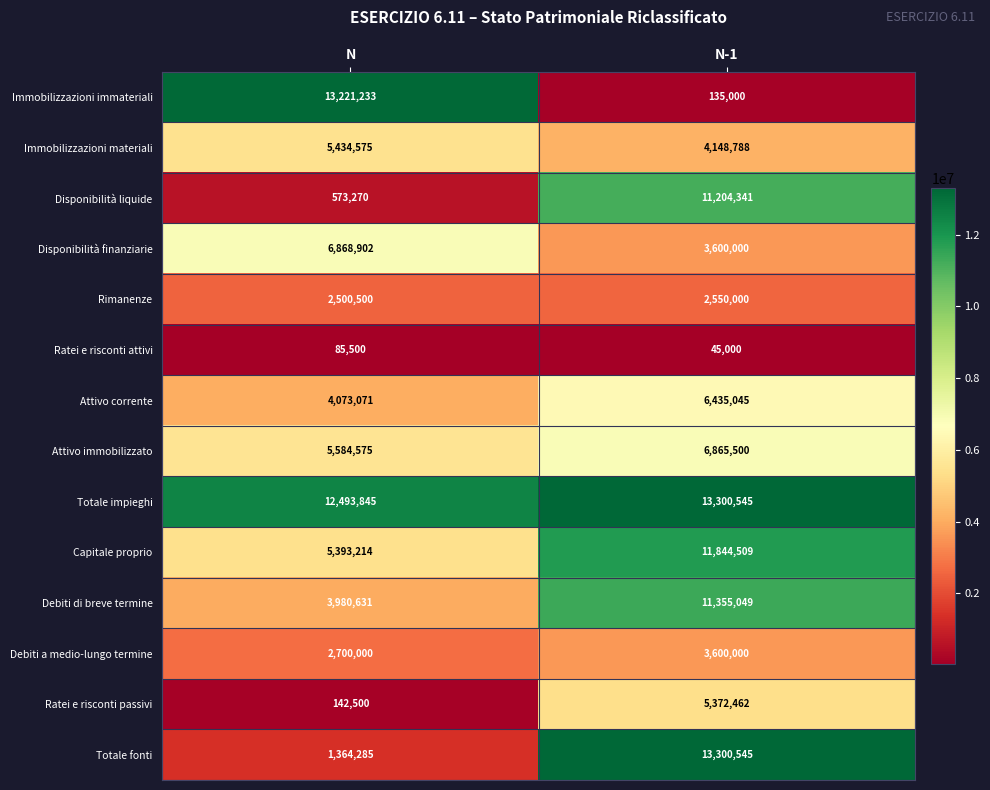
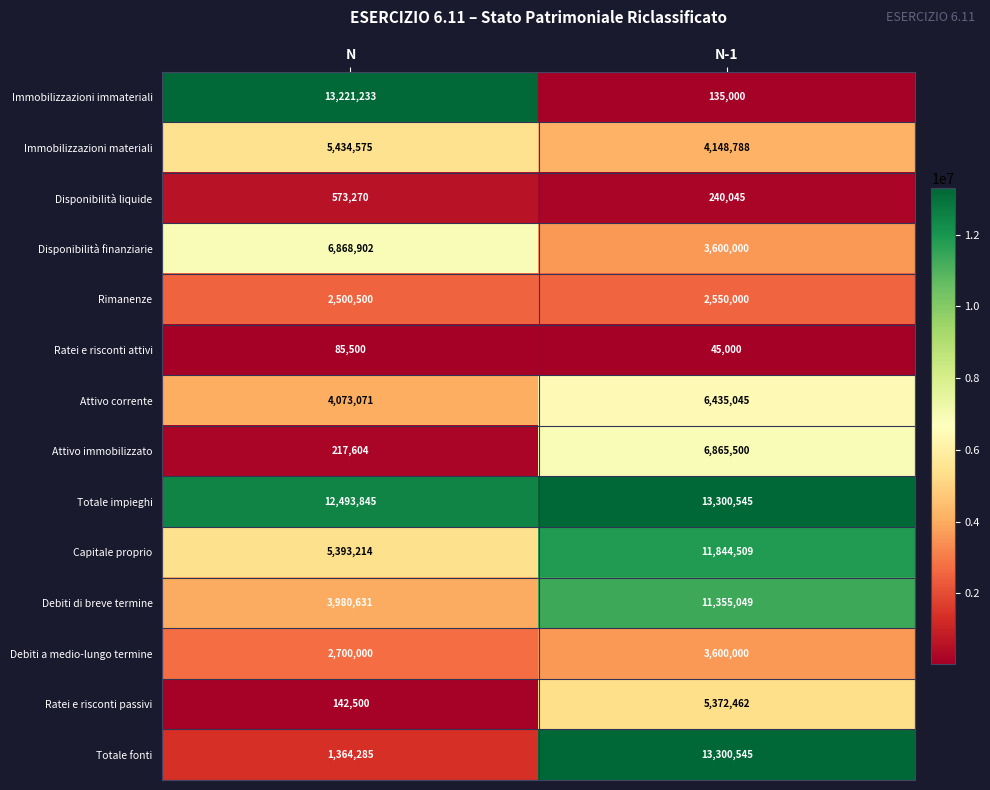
Disponibilità liquide, N-1: 11,204,341 -> 240,045
Attivo immobilizzato, N: 5,584,575 -> 217,604
